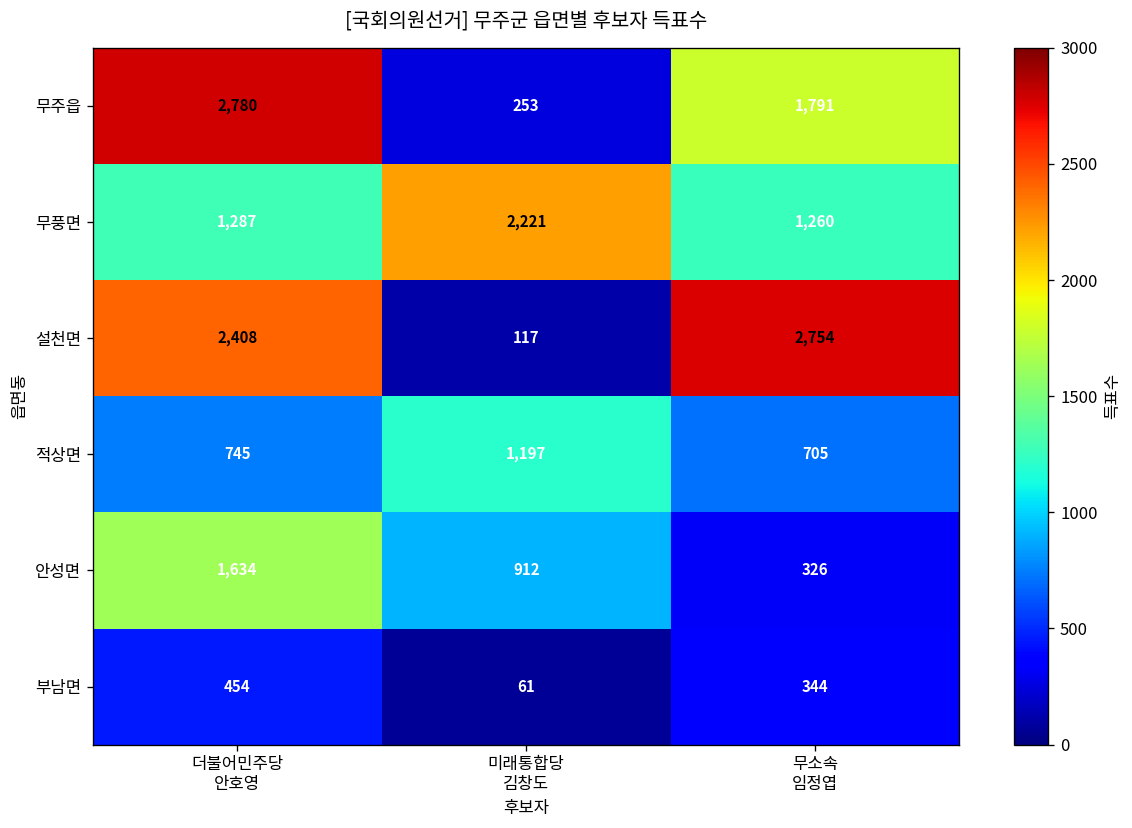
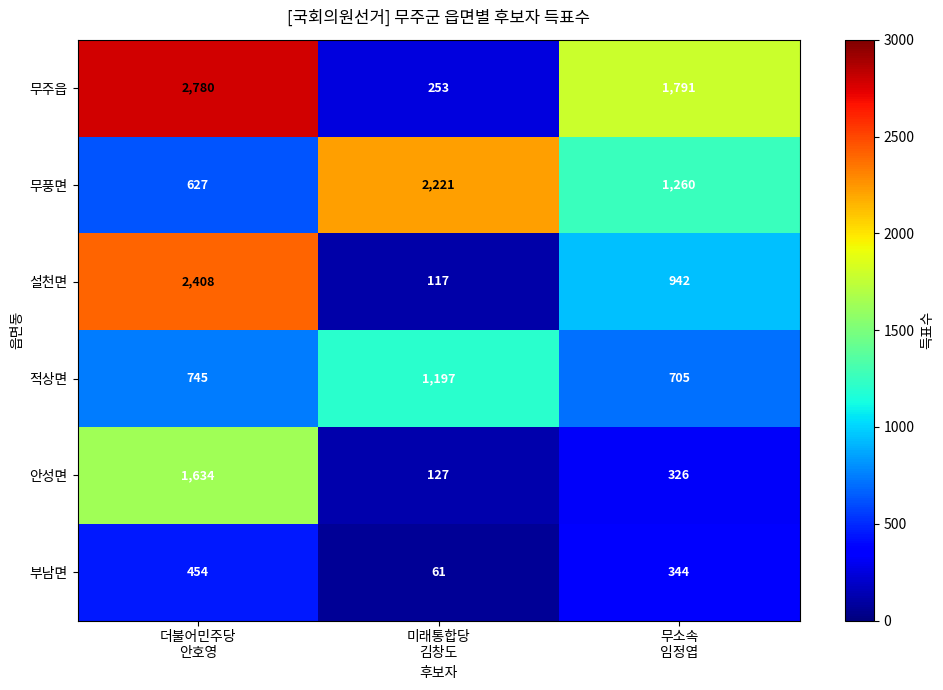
무풍면, 더불어민주당 안호영: 1,287 -> 627
설천면, 무소속 임정엽: 2,754 -> 942
안성면, 미래통합당 김창도: 912 -> 127
